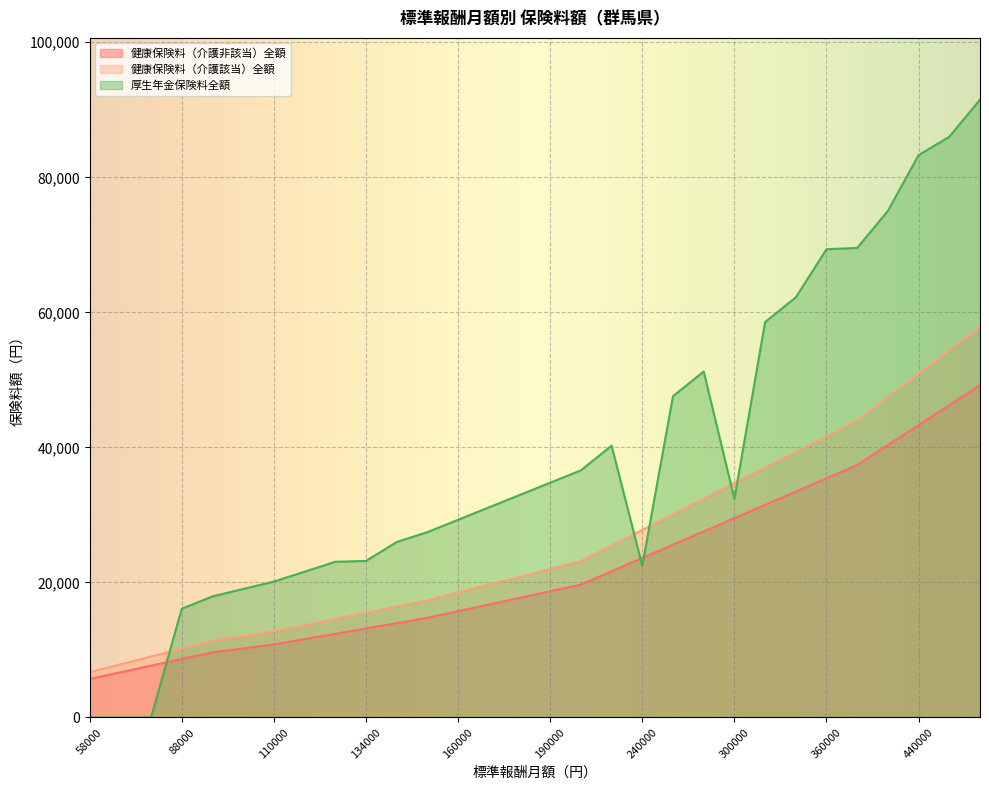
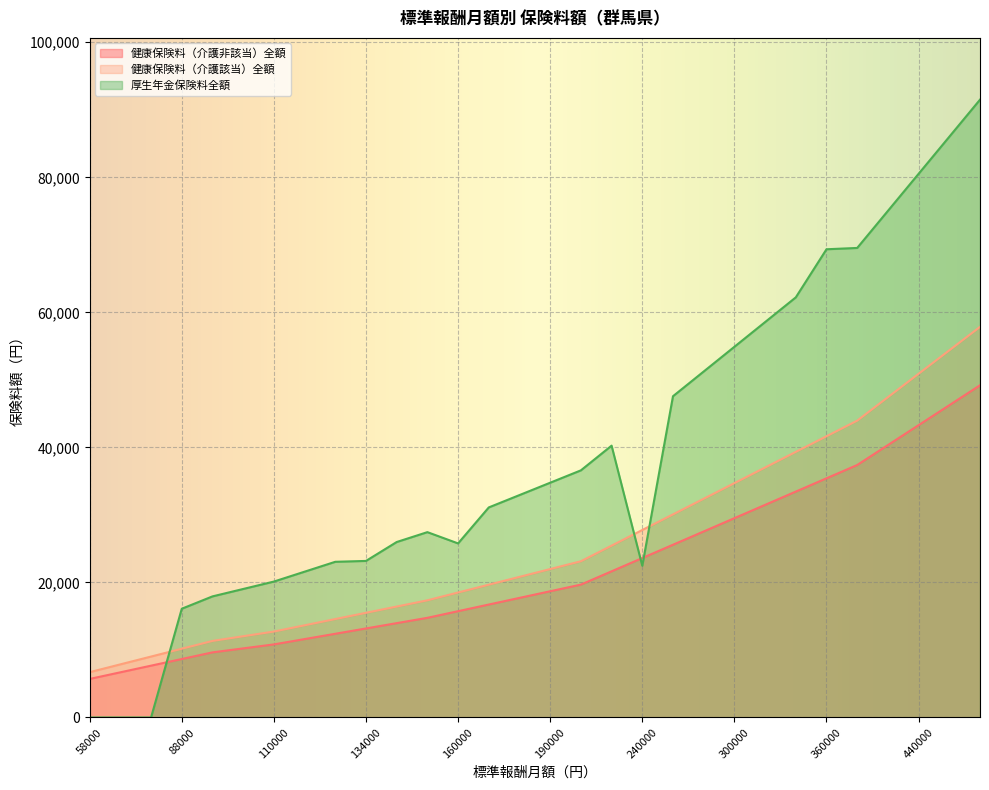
厚生年金保険料全額, 160000: 29,000 -> 26,000
厚生年金保険料全額, 300000: 32,000 -> 55,000
厚生年金保険料全額, 440000: 83,000 -> 81,000
